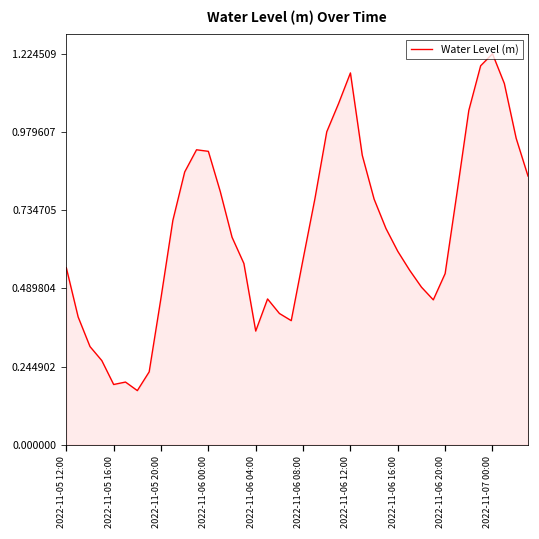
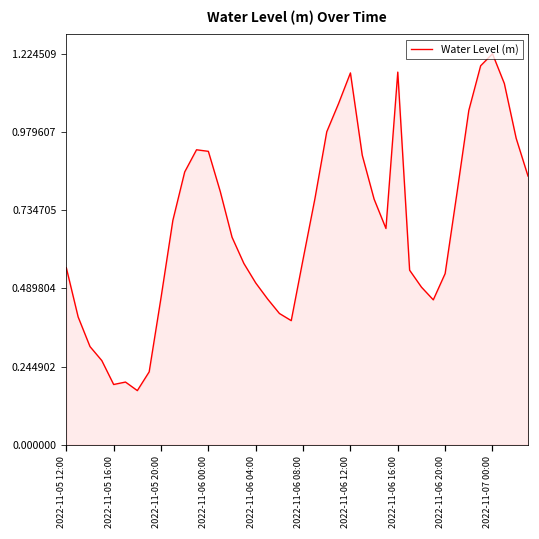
2022-11-06 04:00: 0.36 -> 0.51
2022-11-06 16:00: 0.61 -> 1.17
